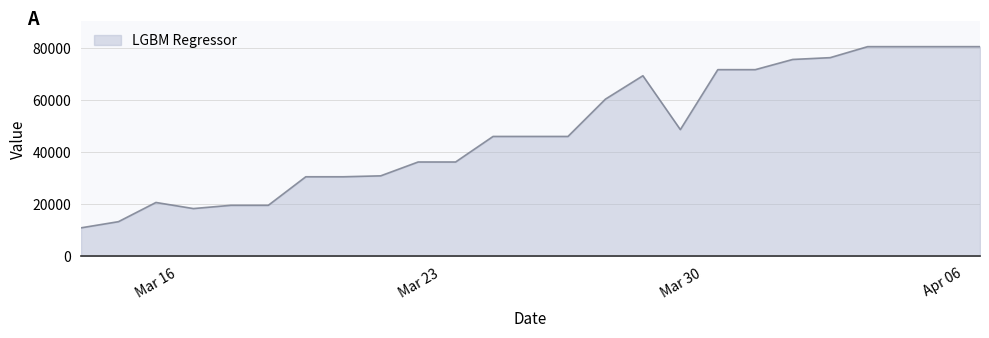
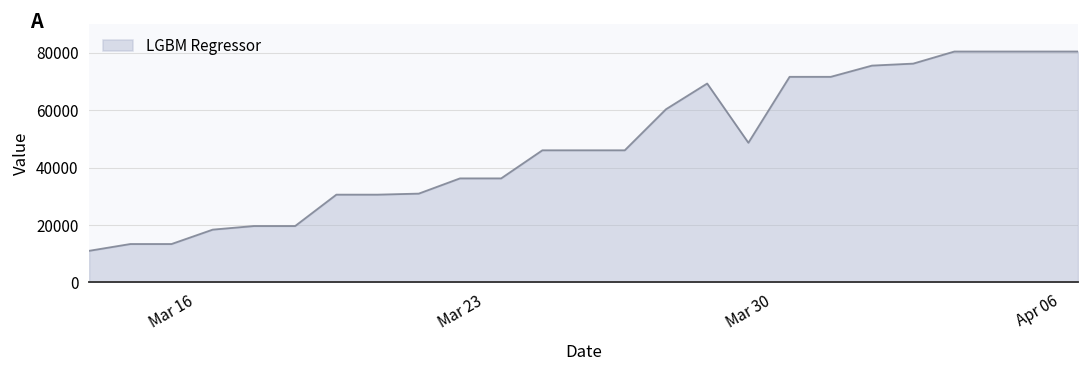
Mar 16: 21000 -> 13000
